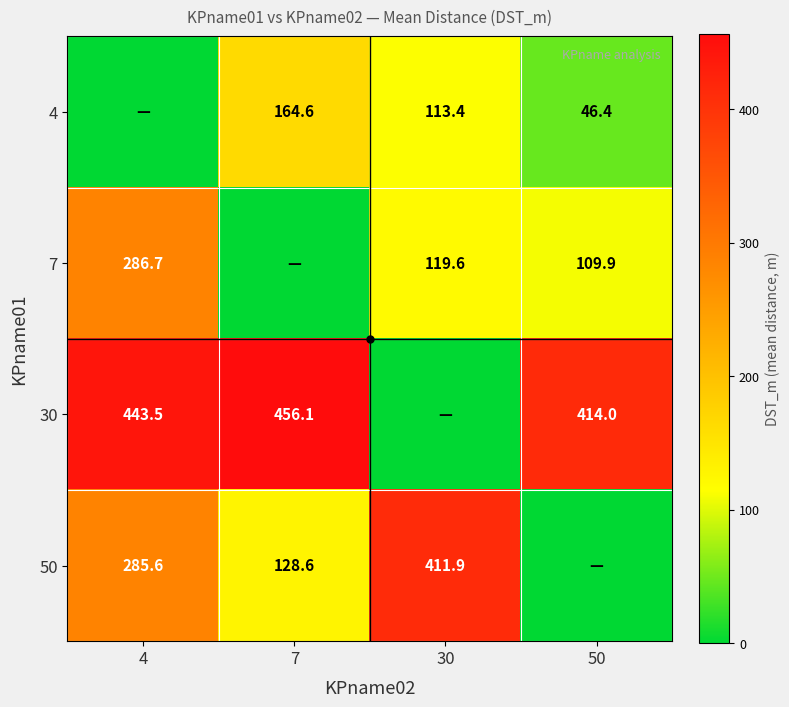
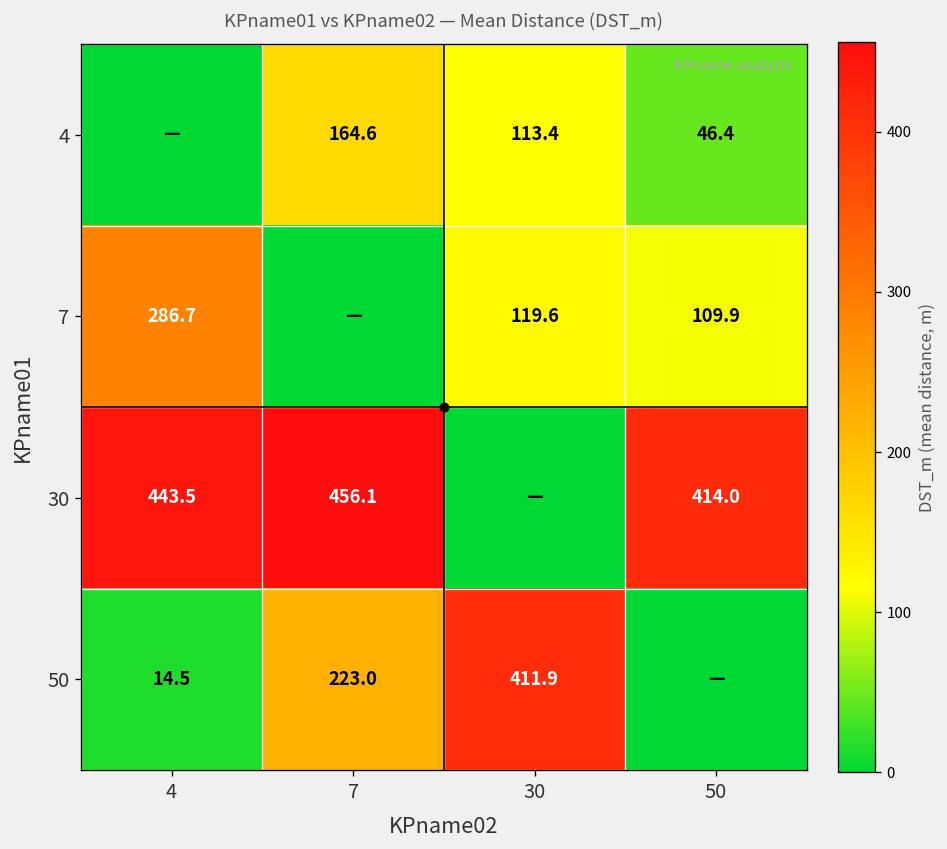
50, 4: 285.6 -> 14.5
50, 7: 128.6 -> 223.0
